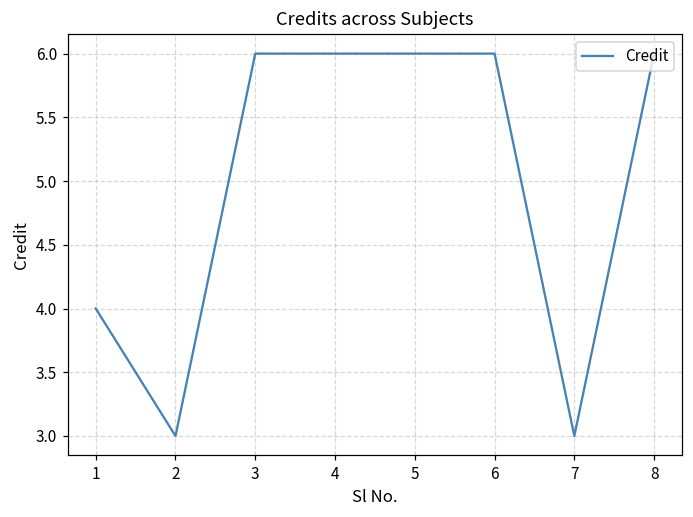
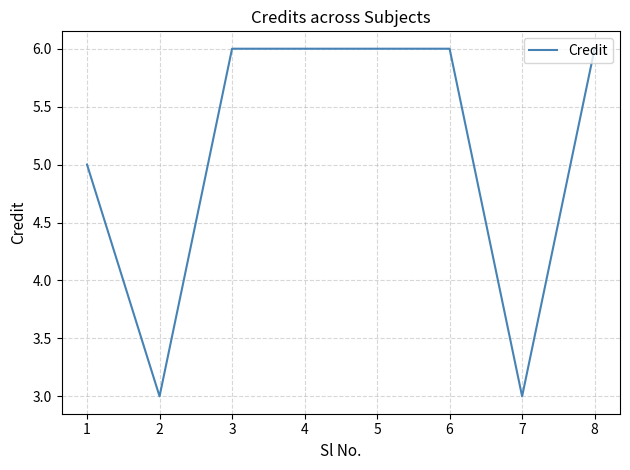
1: 4 -> 5
